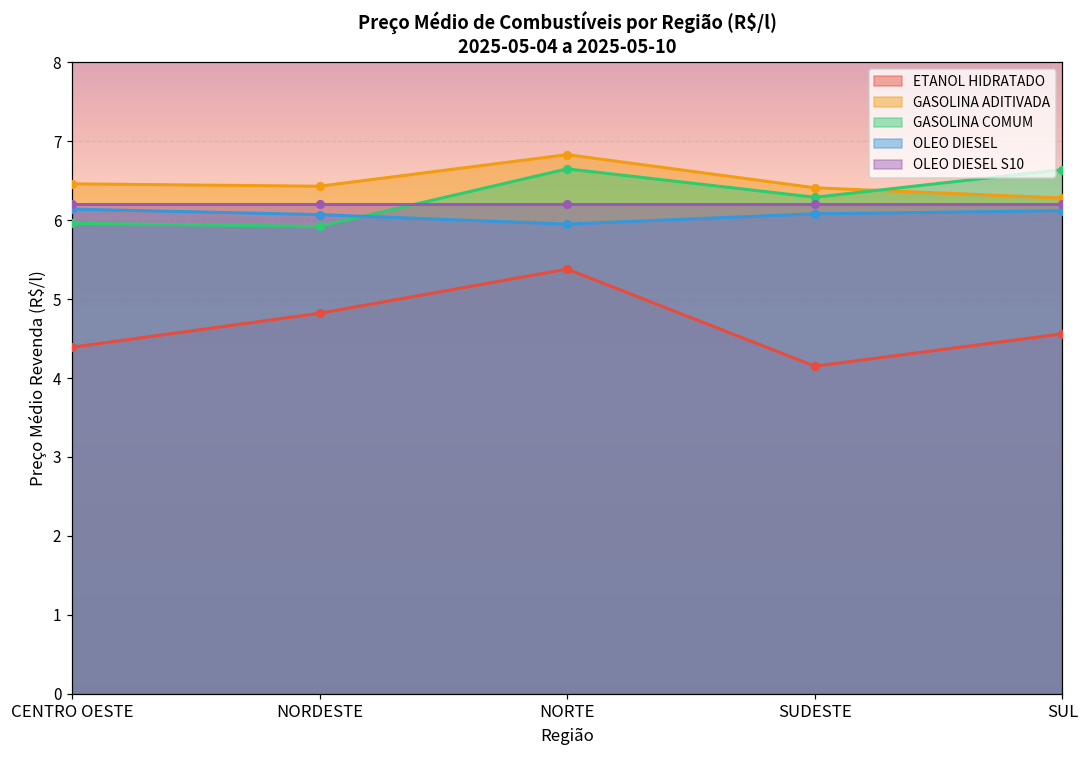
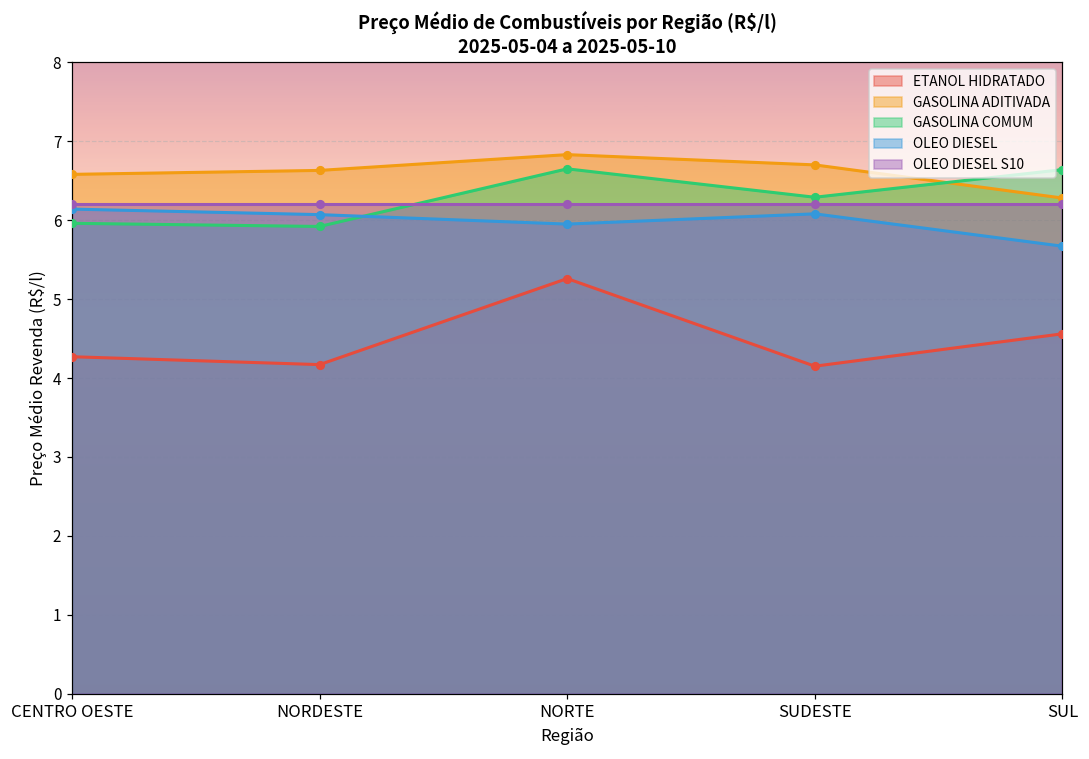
ETANOL HIDRATADO, CENTRO OESTE: 4.4 -> 4.3
GASOLINA ADITIVADA, CENTRO OESTE: 6.5 -> 6.6
ETANOL HIDRATADO, NORDESTE: 4.8 -> 4.2
GASOLINA ADITIVADA, NORDESTE: 6.4 -> 6.6
ETANOL HIDRATADO, NORTE: 5.4 -> 5.3
GASOLINA ADITIVADA, SUDESTE: 6.4 -> 6.7
OLEO DIESEL, SUL: 6.1 -> 5.7
